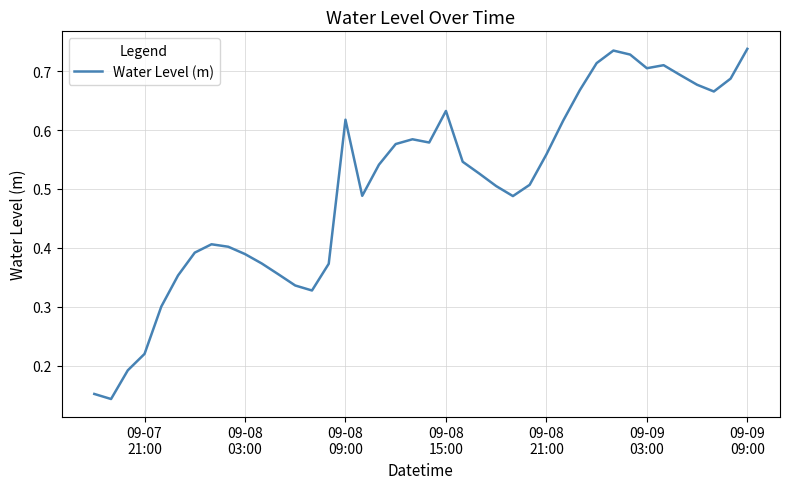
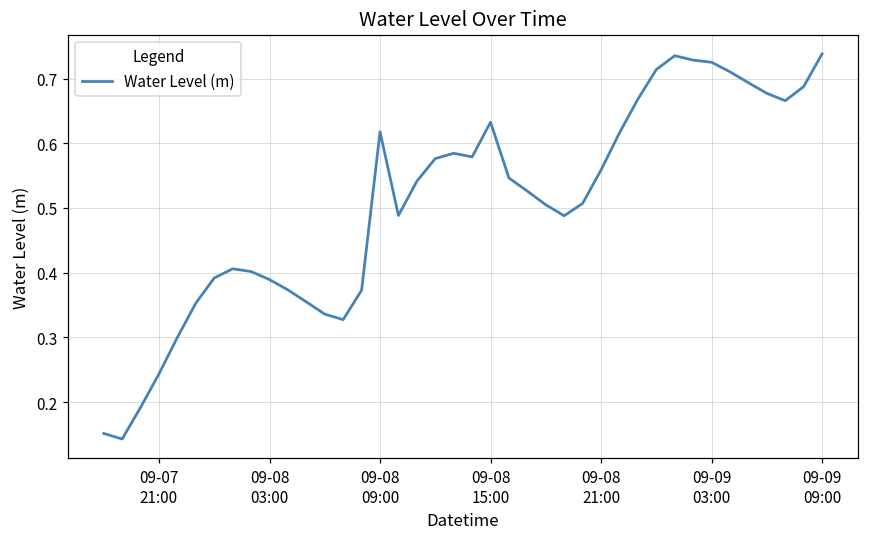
09-07 21:00: 0.22 -> 0.24
09-09 03:00: 0.71 -> 0.73
